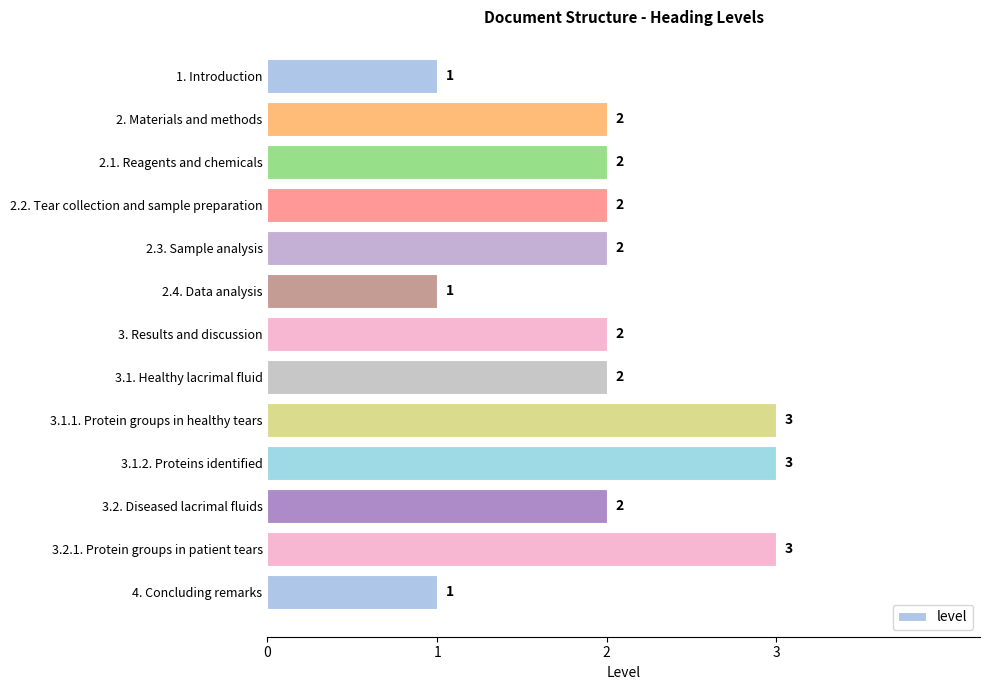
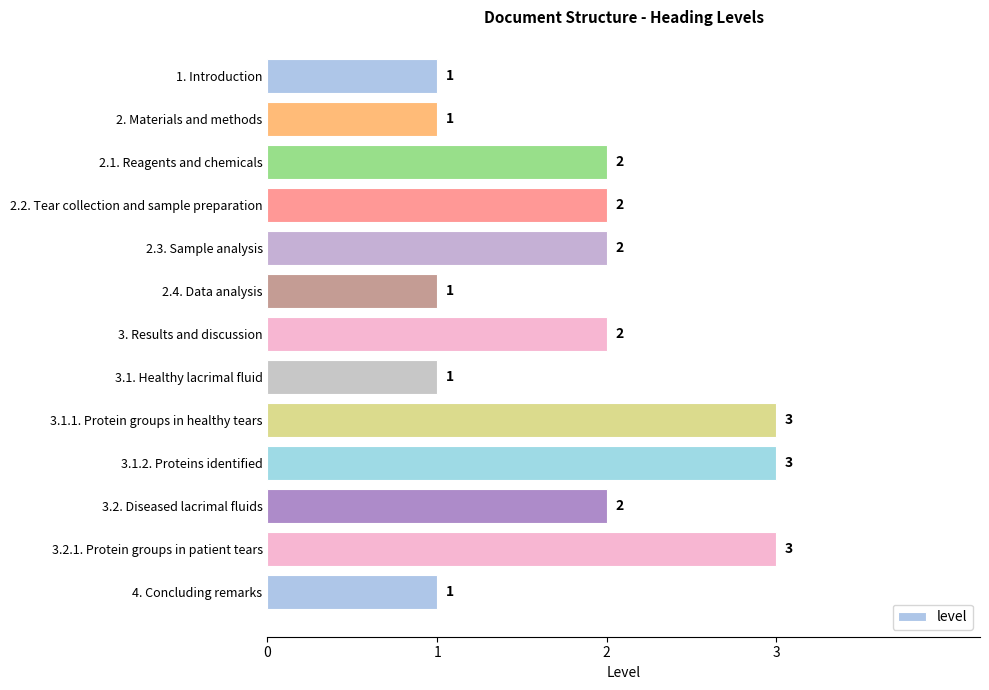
2. Materials and methods: 2 -> 1
3.1. Healthy lacrimal fluid: 2 -> 1
